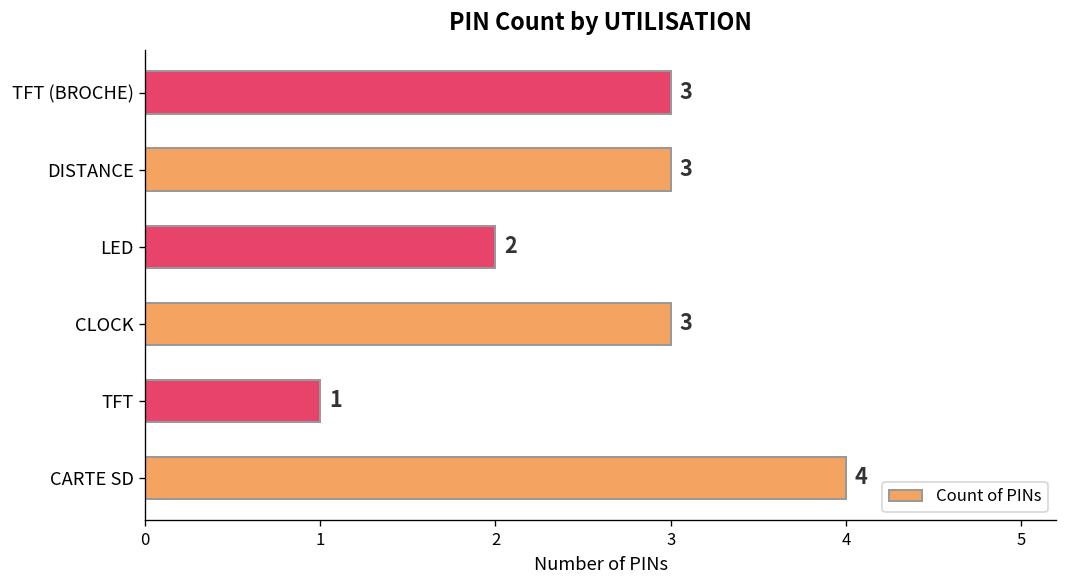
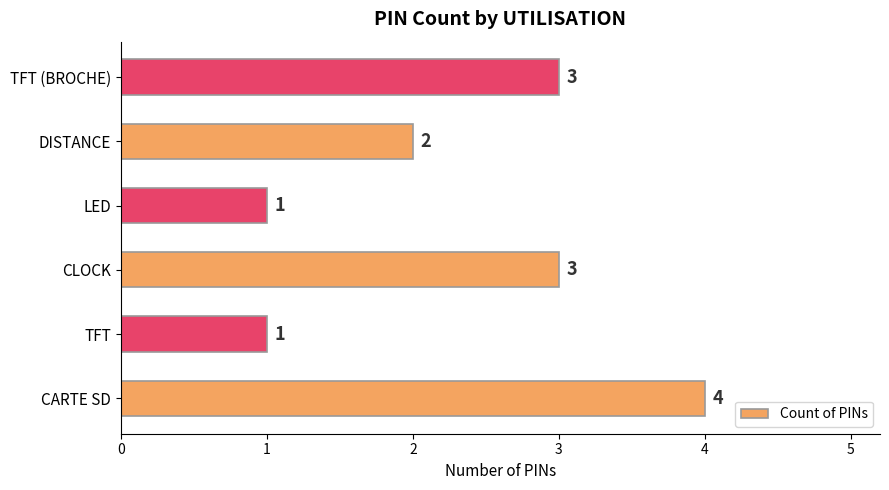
DISTANCE: 3 -> 2
LED: 2 -> 1
